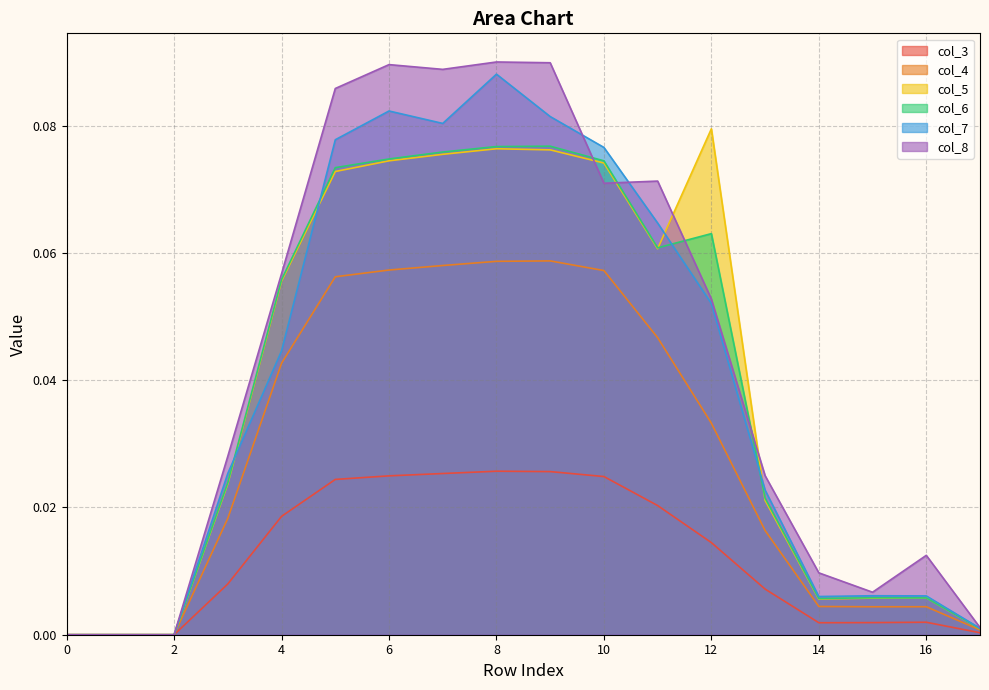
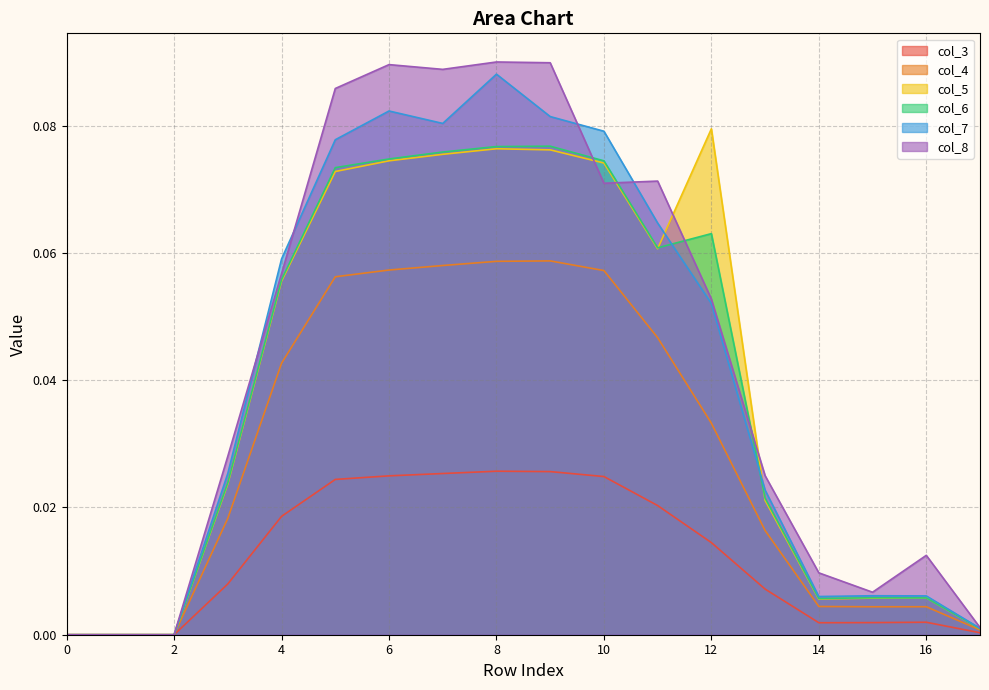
col_7, 4: 0.045 -> 0.059
col_7, 10: 0.077 -> 0.079
